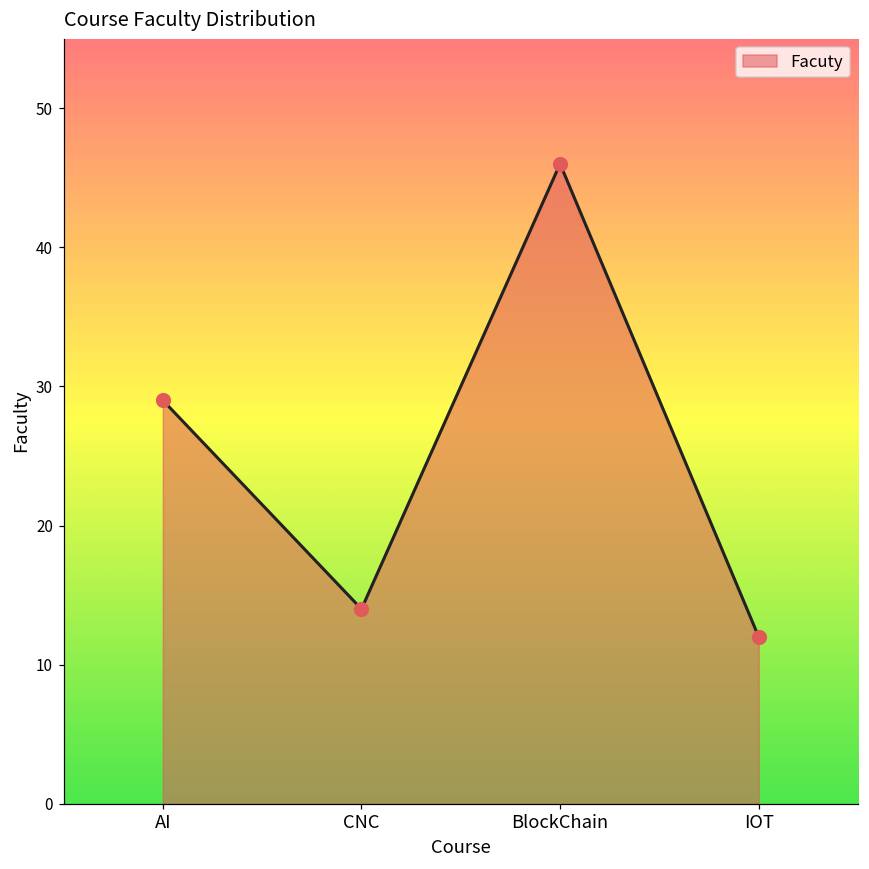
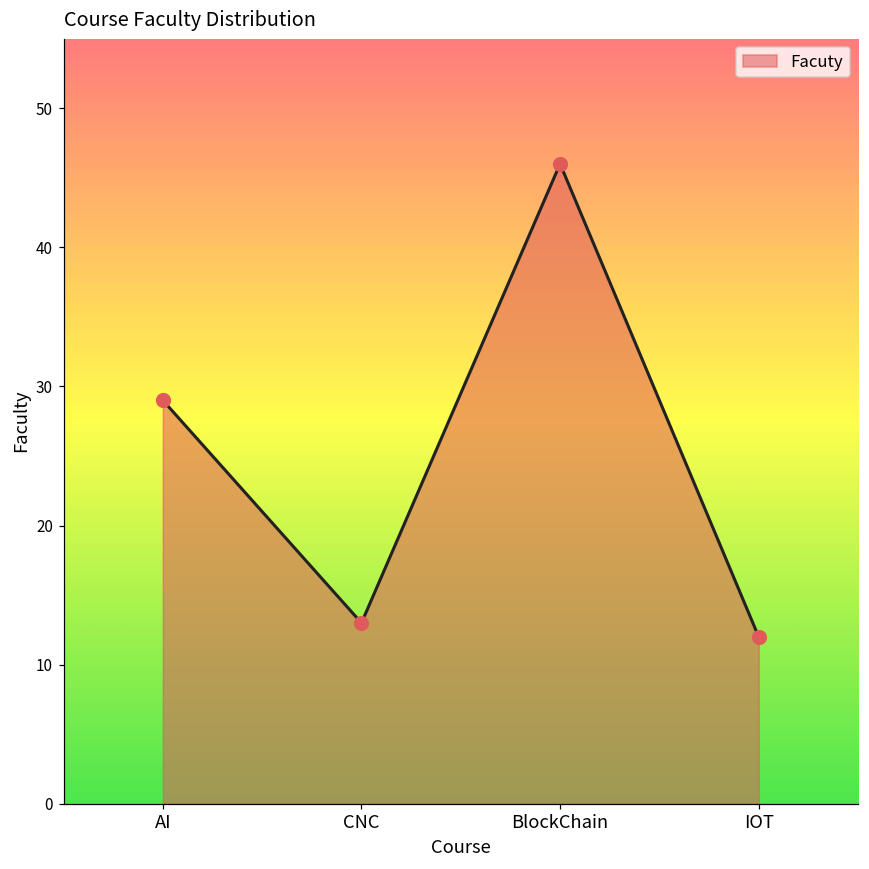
CNC: 14 -> 13
